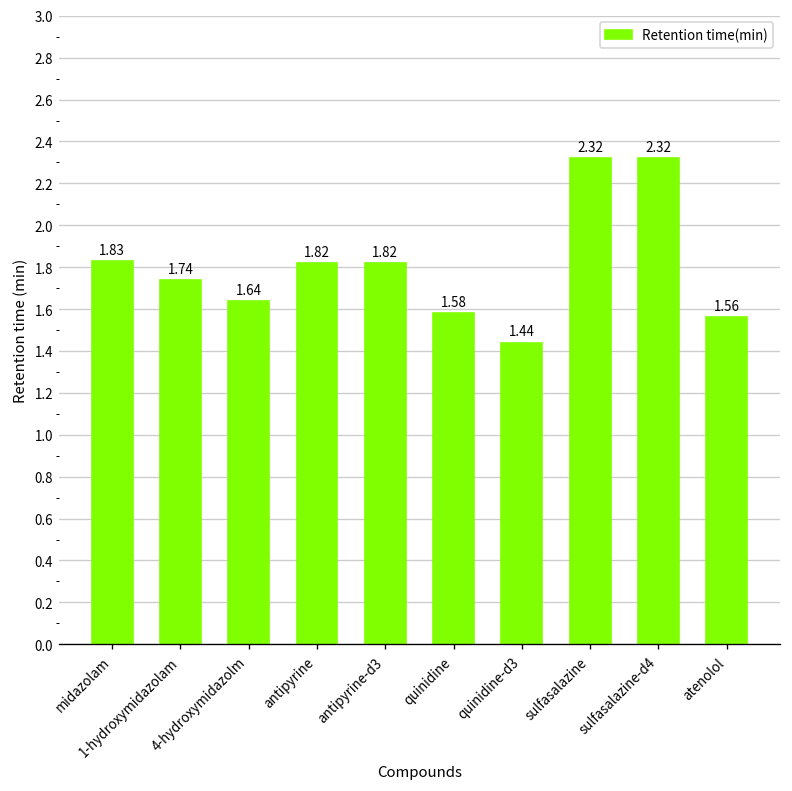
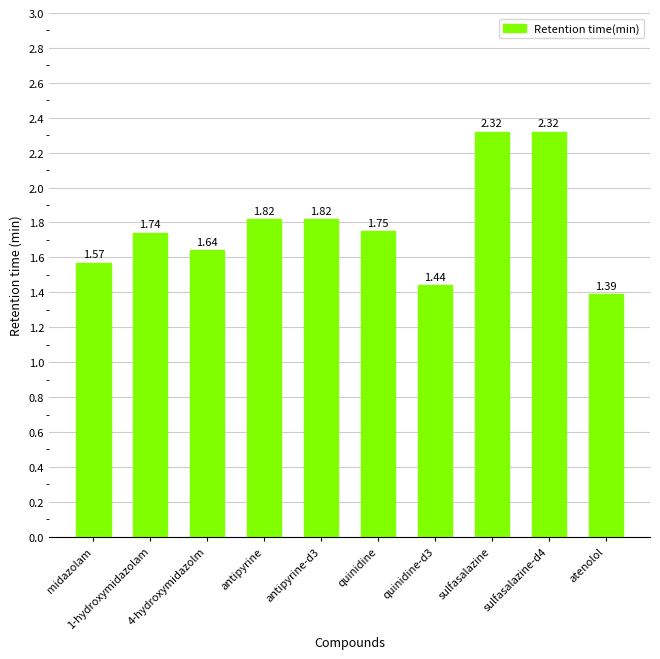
midazolam: 1.83 -> 1.57
quinidine: 1.58 -> 1.75
atenolol: 1.56 -> 1.39
